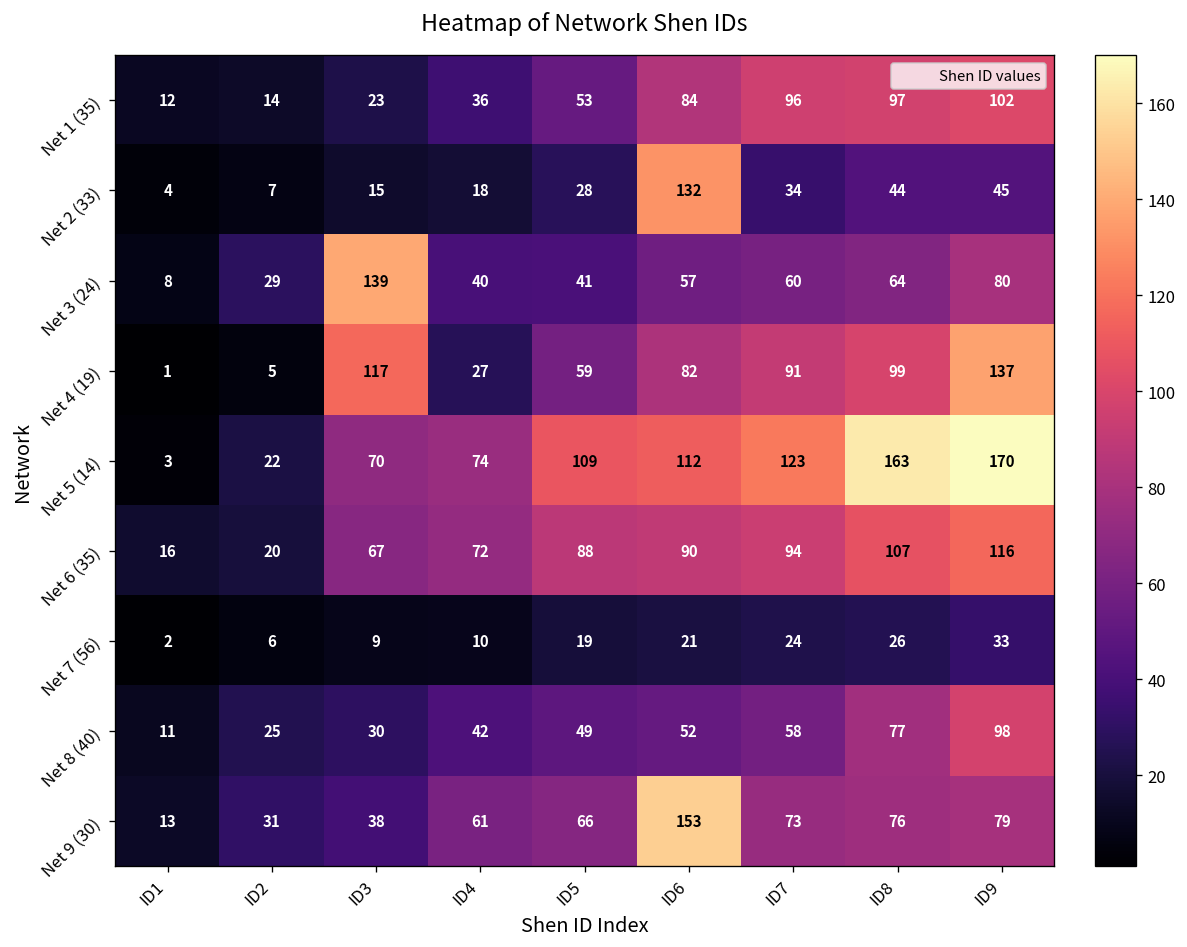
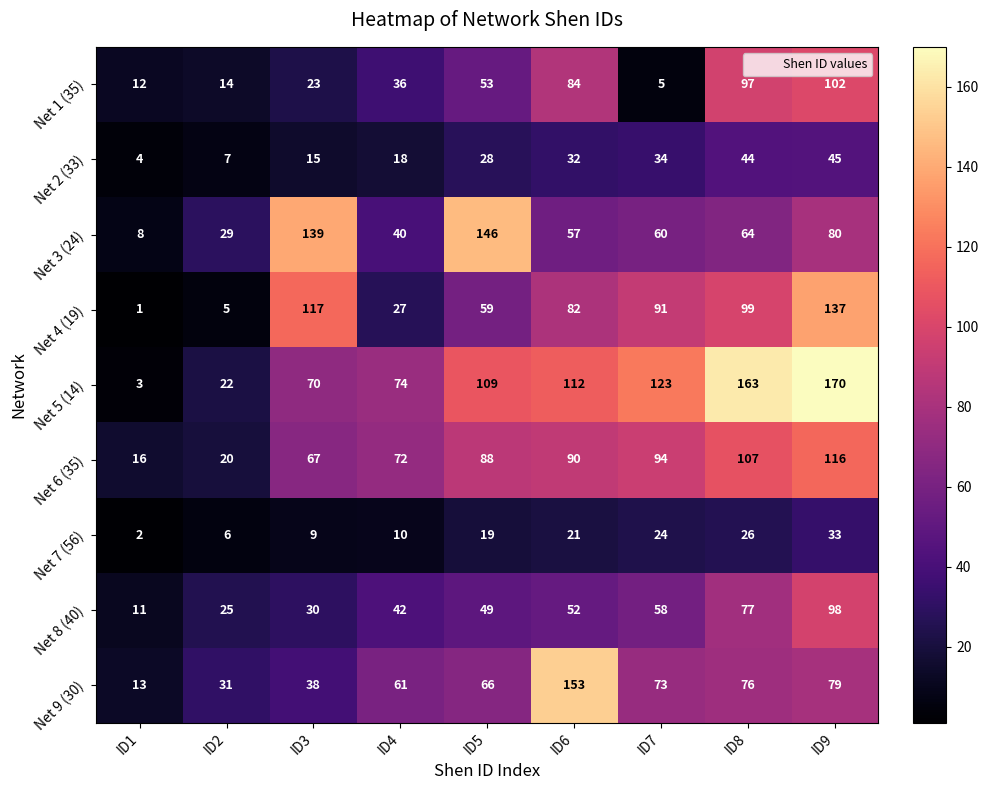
Net 1 (35), ID7: 96 -> 5
Net 2 (33), ID6: 132 -> 32
Net 3 (24), ID5: 41 -> 146
